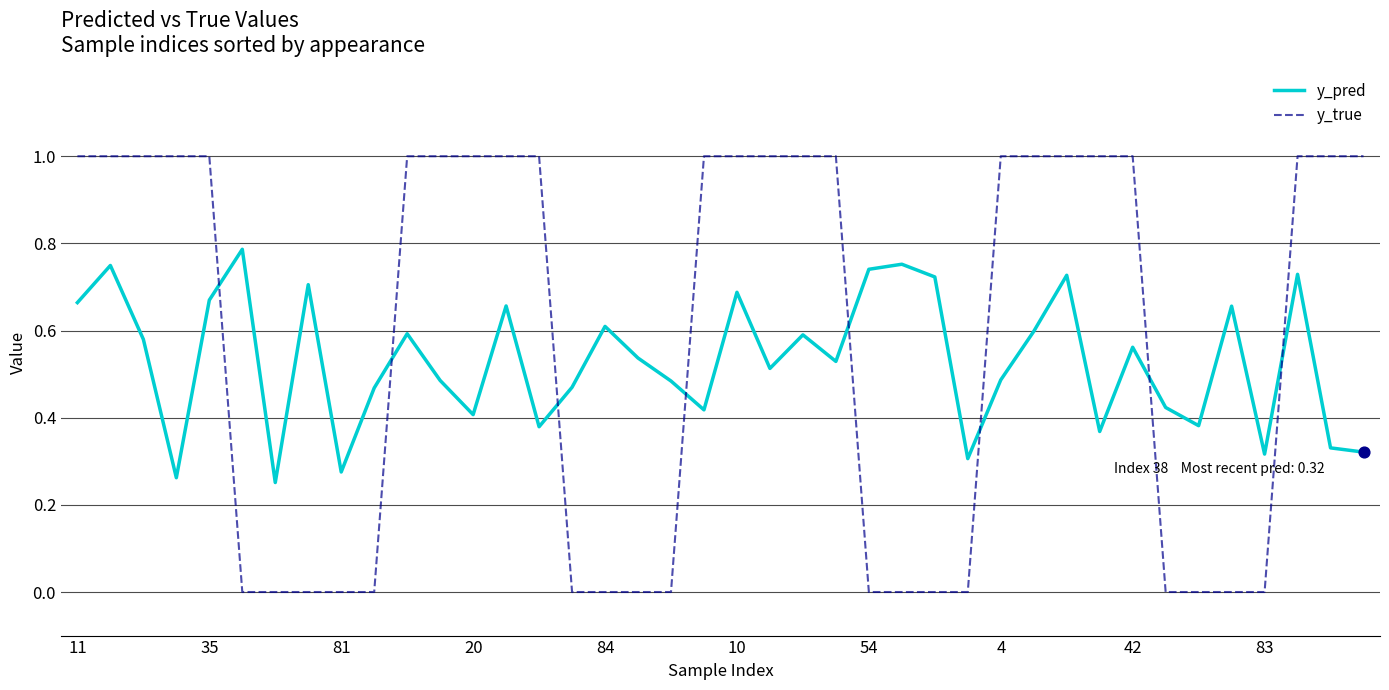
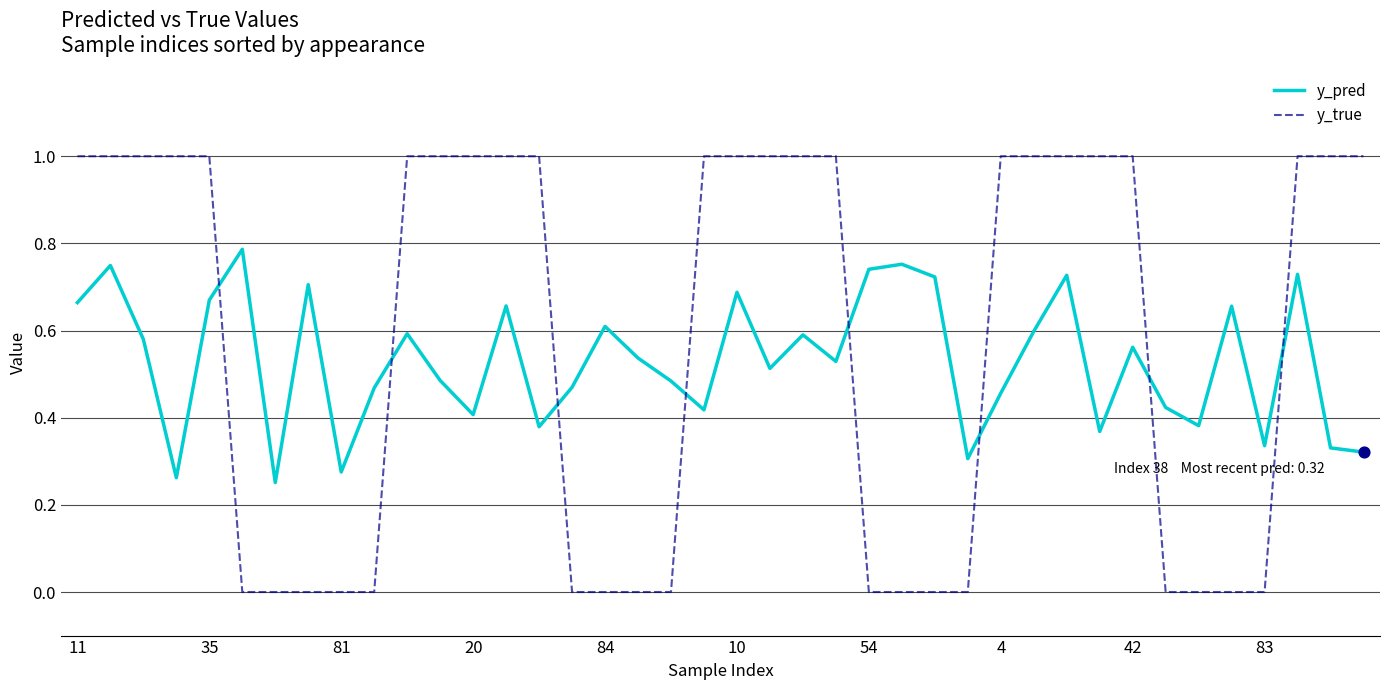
y_pred, 4: 0.49 -> 0.46
y_pred, 83: 0.32 -> 0.34
